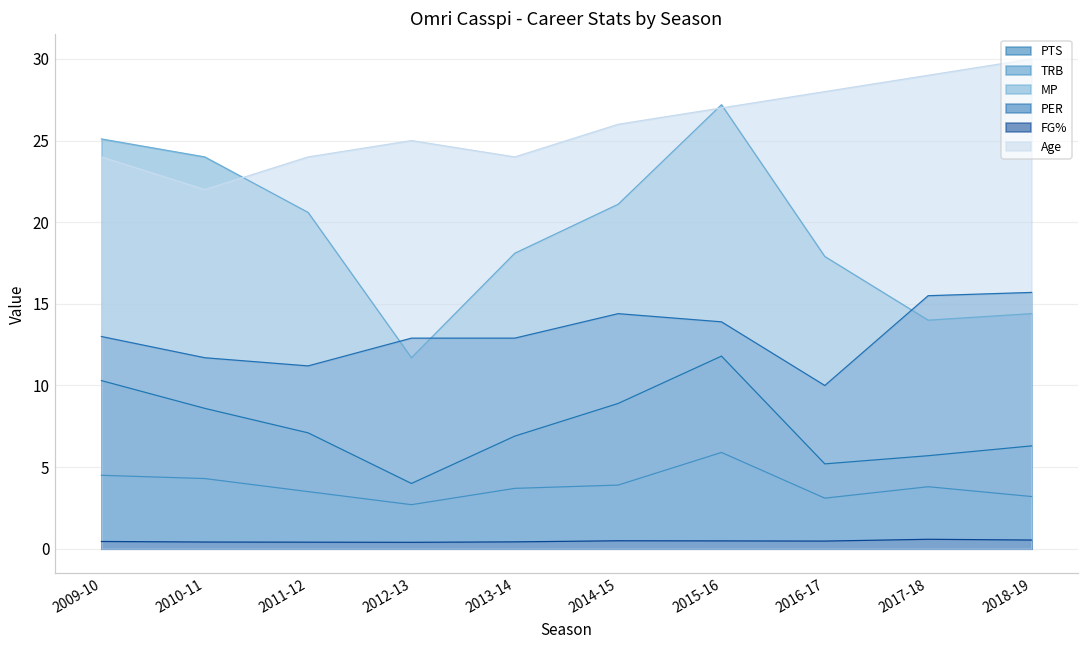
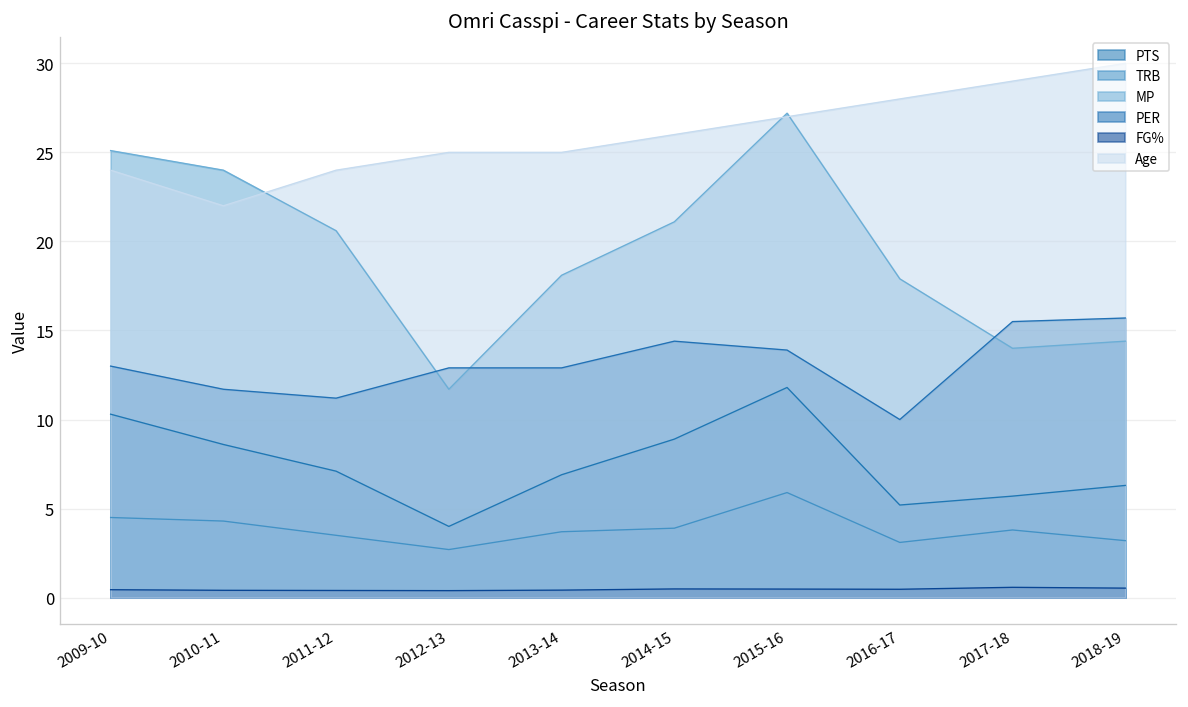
Age, 2013-14: 24 -> 25
